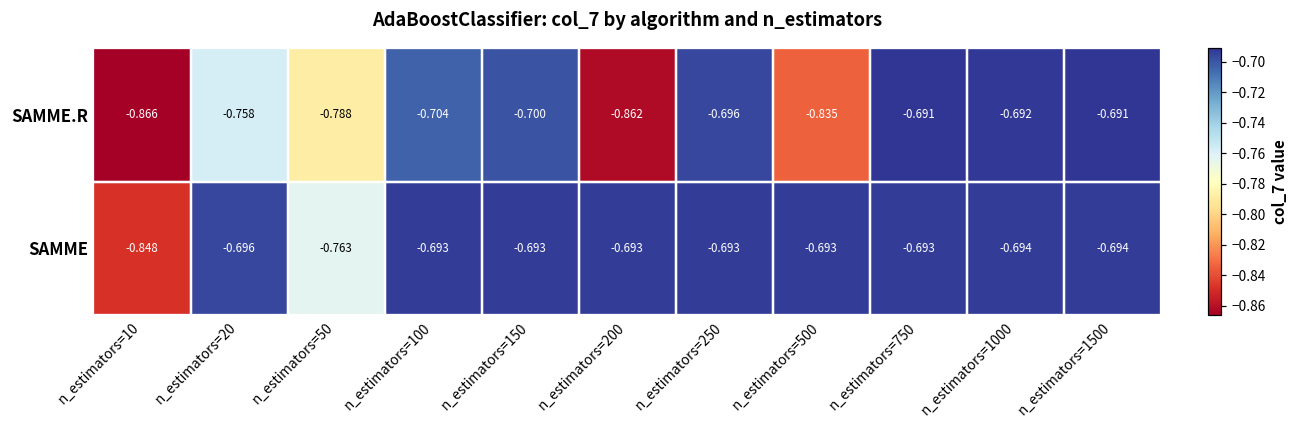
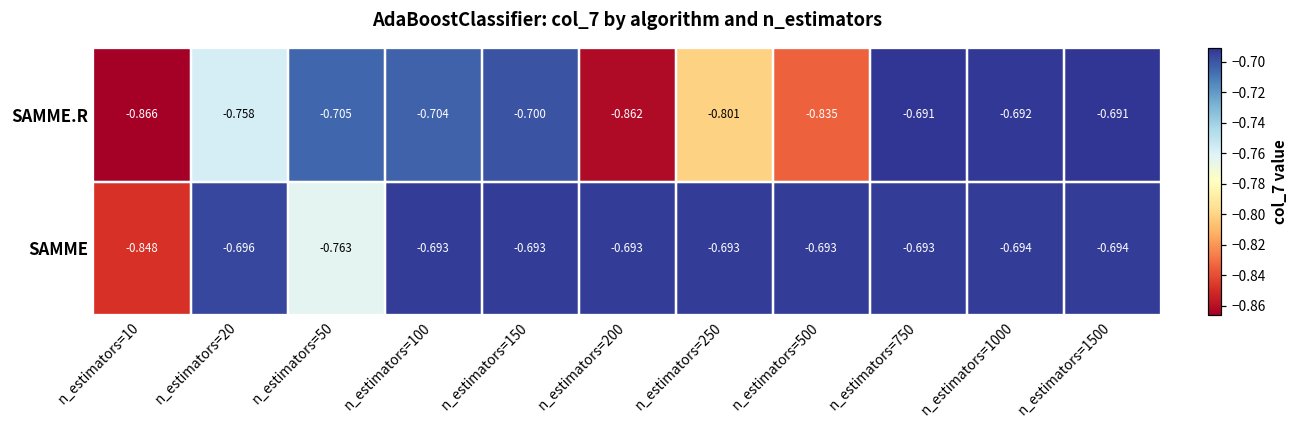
SAMME.R, n_estimators=50: -0.788 -> -0.705
SAMME.R, n_estimators=250: -0.696 -> -0.801
